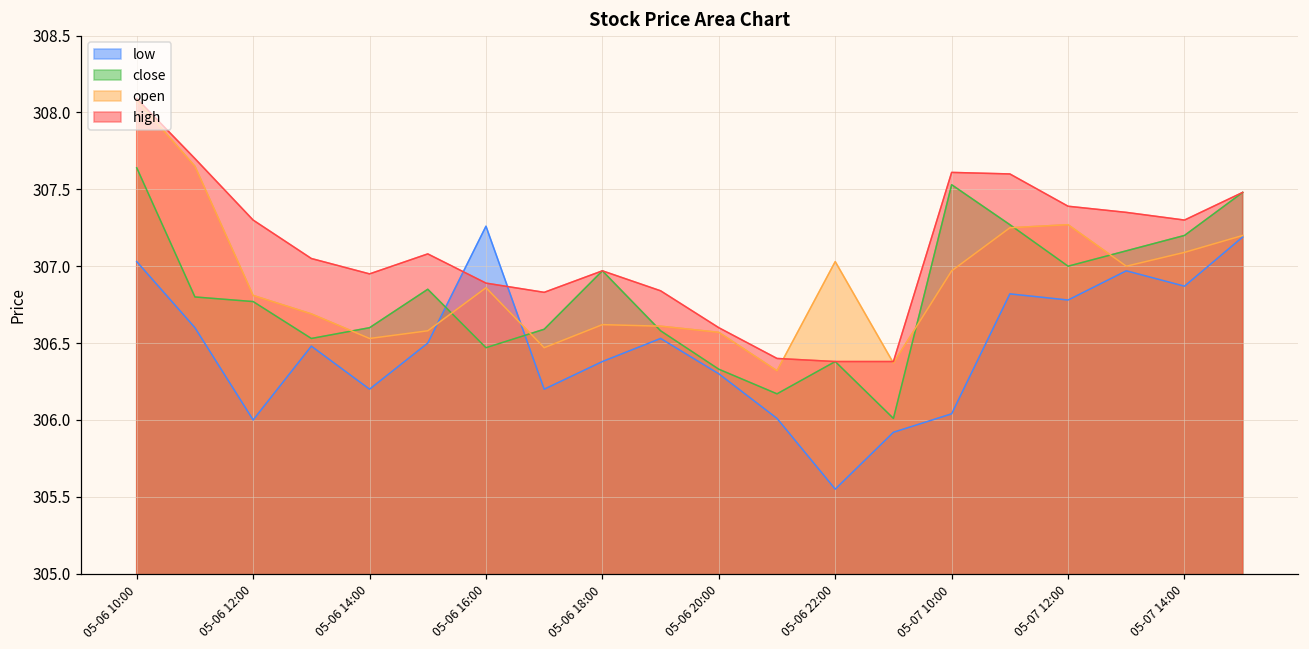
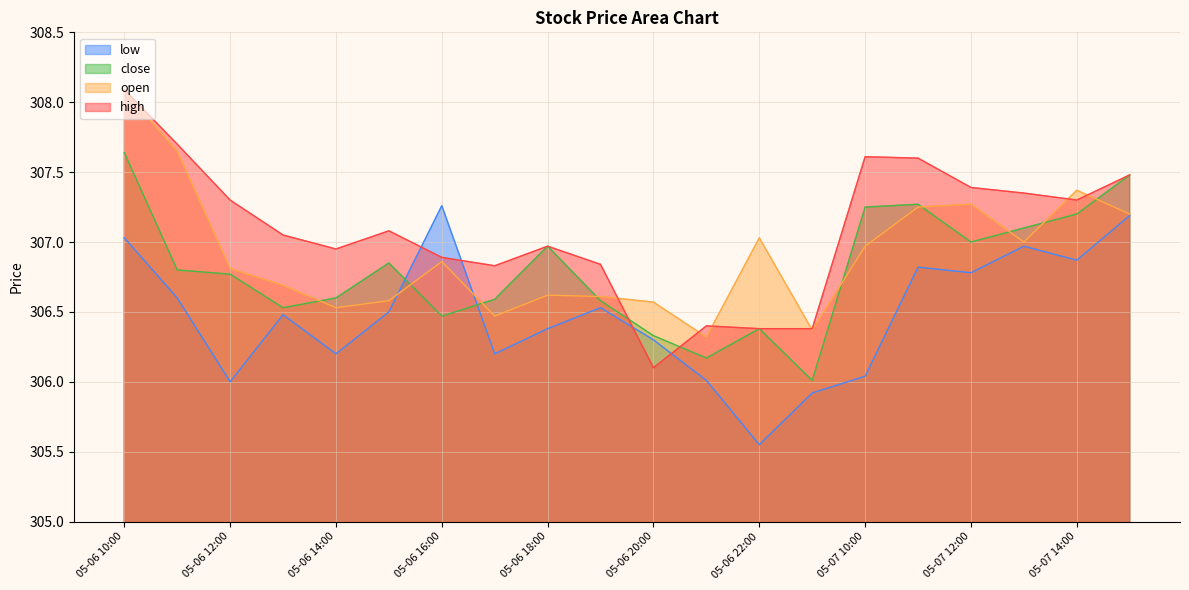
high, 05-06 20:00: 306.6 -> 306.1
close, 05-07 10:00: 307.53 -> 307.25
open, 05-07 14:00: 307.09 -> 307.37
